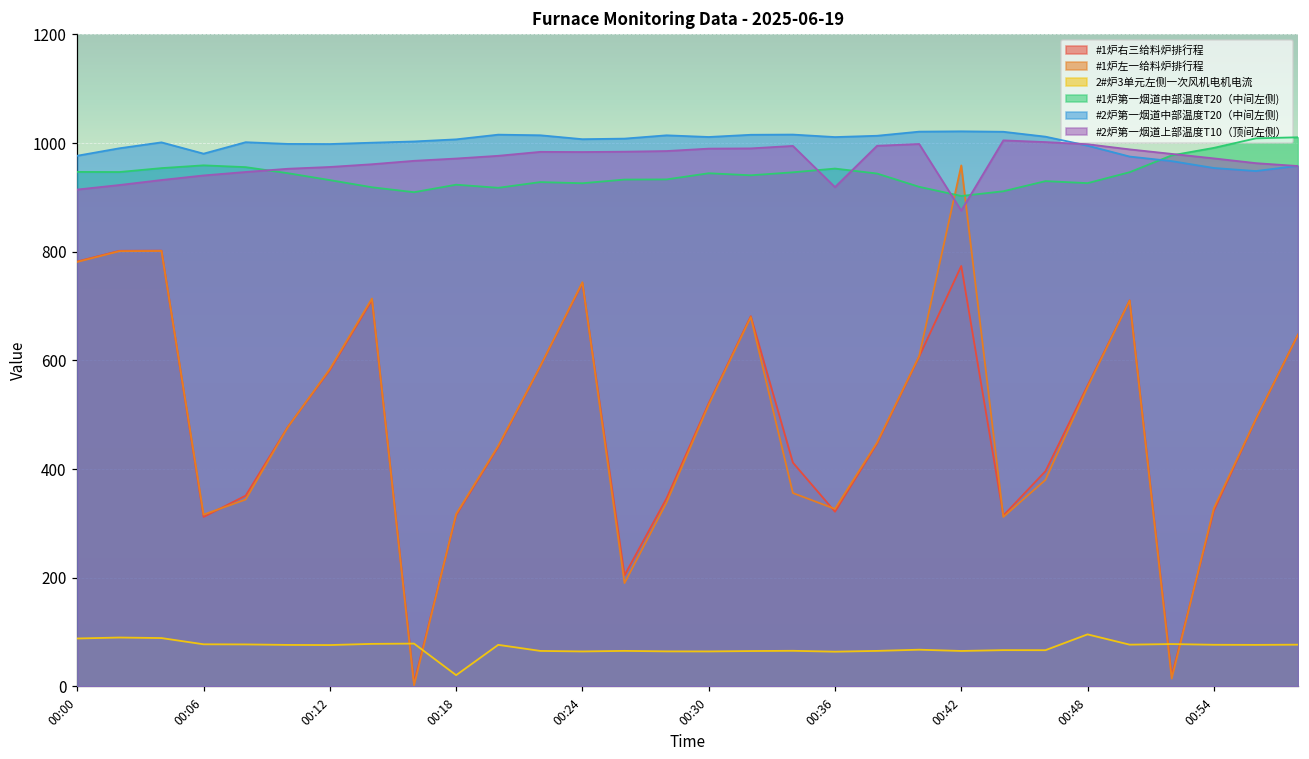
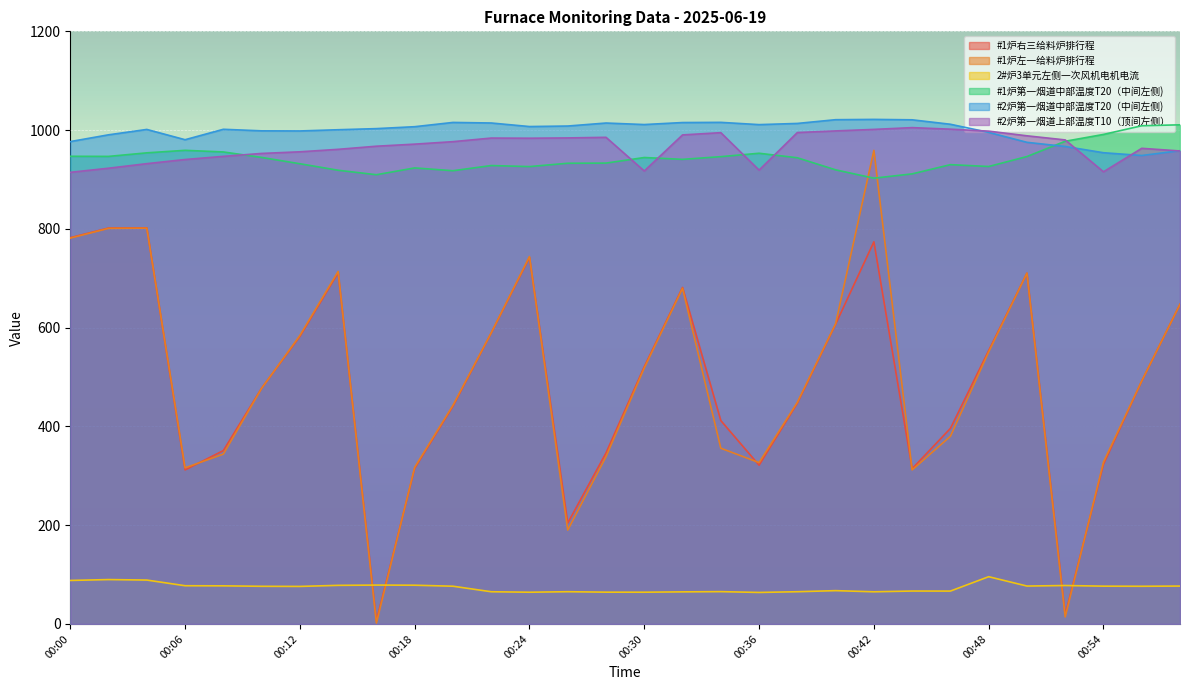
2#炉3单元左侧一次风机电机电流, 00:18: 20 -> 80
#2炉第一烟道上部温度T10（顶间左侧）, 00:30: 990 -> 920
#2炉第一烟道上部温度T10（顶间左侧）, 00:42: 880 -> 1000
#2炉第一烟道上部温度T10（顶间左侧）, 00:54: 970 -> 920
